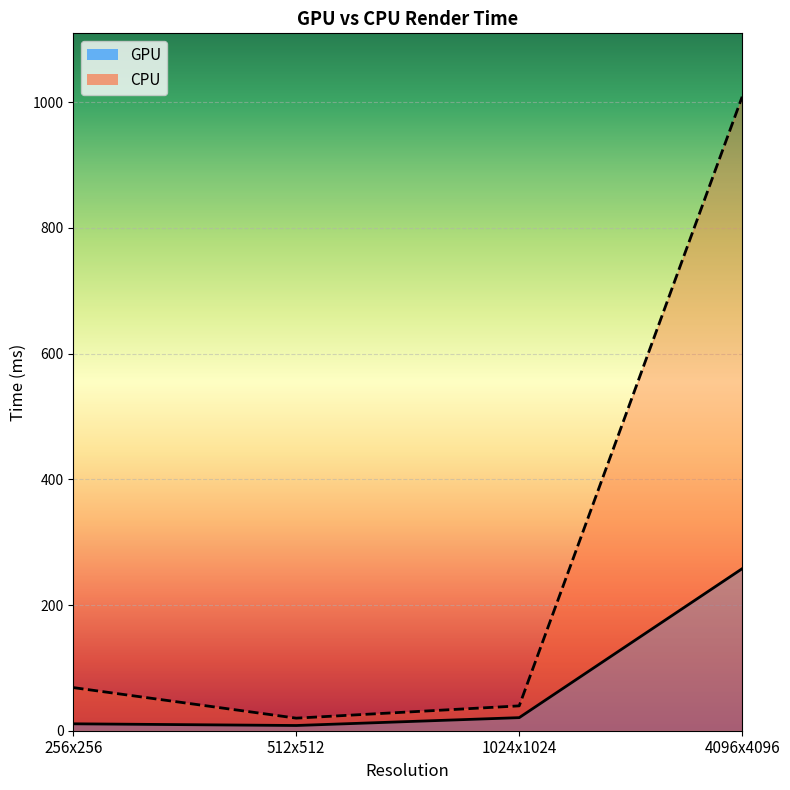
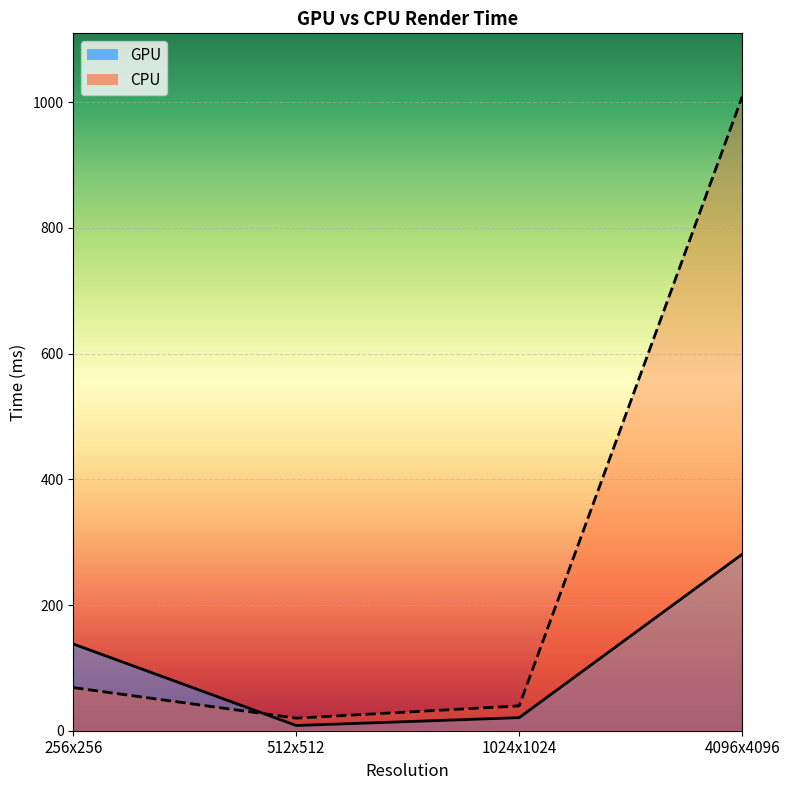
GPU, 256x256: 10 -> 140
GPU, 4096x4096: 260 -> 280
